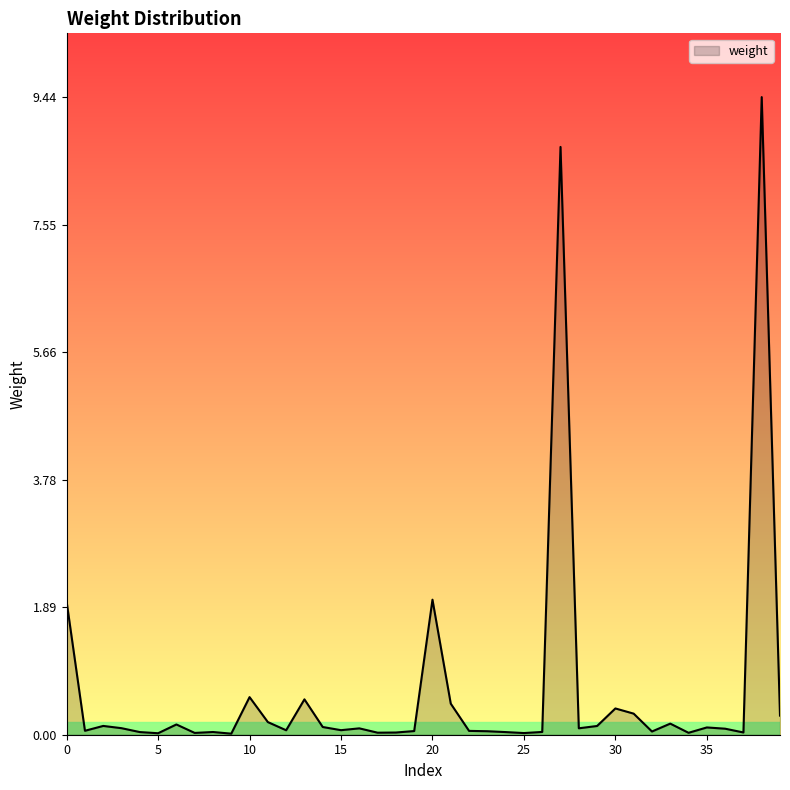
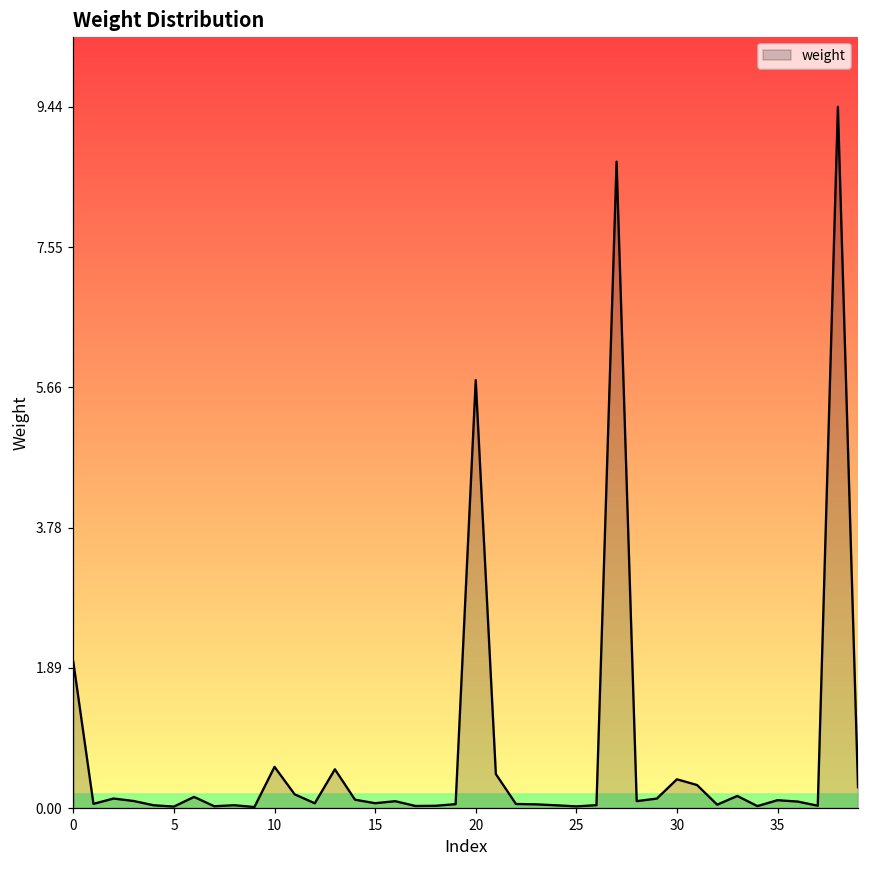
20: 2.0 -> 5.8
